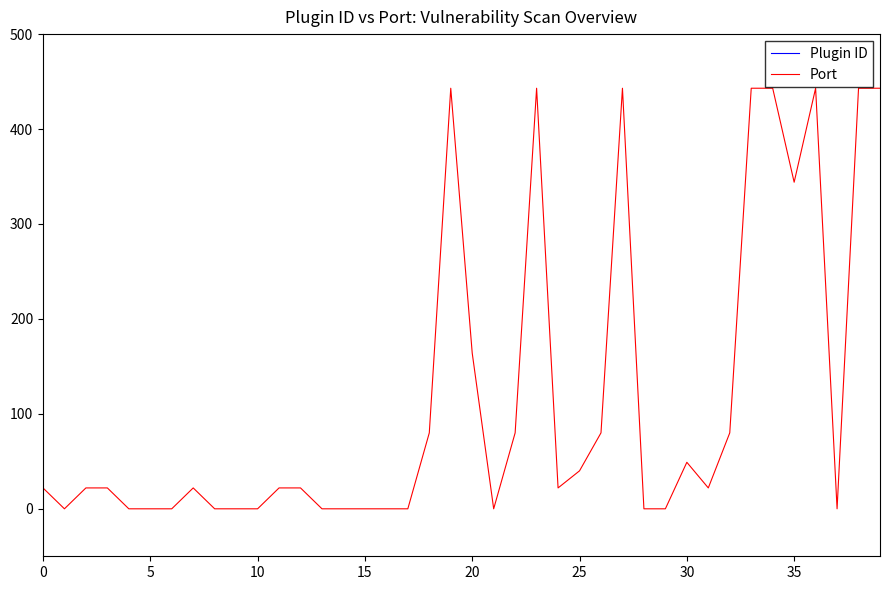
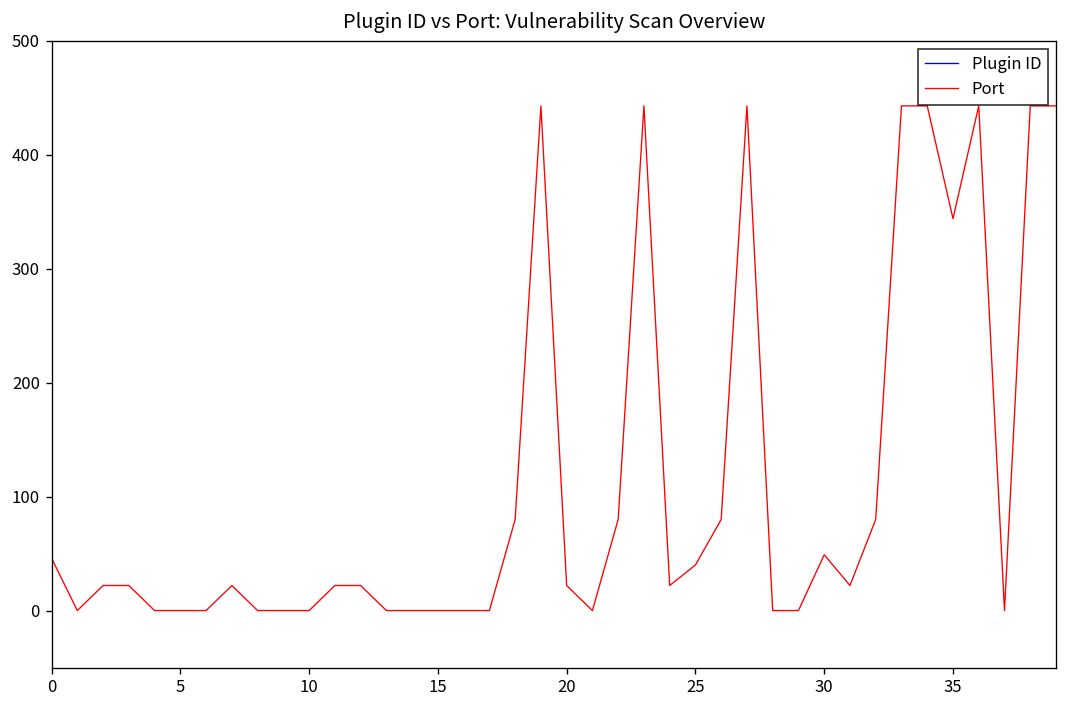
Port, 0: 20 -> 50
Port, 20: 160 -> 20
